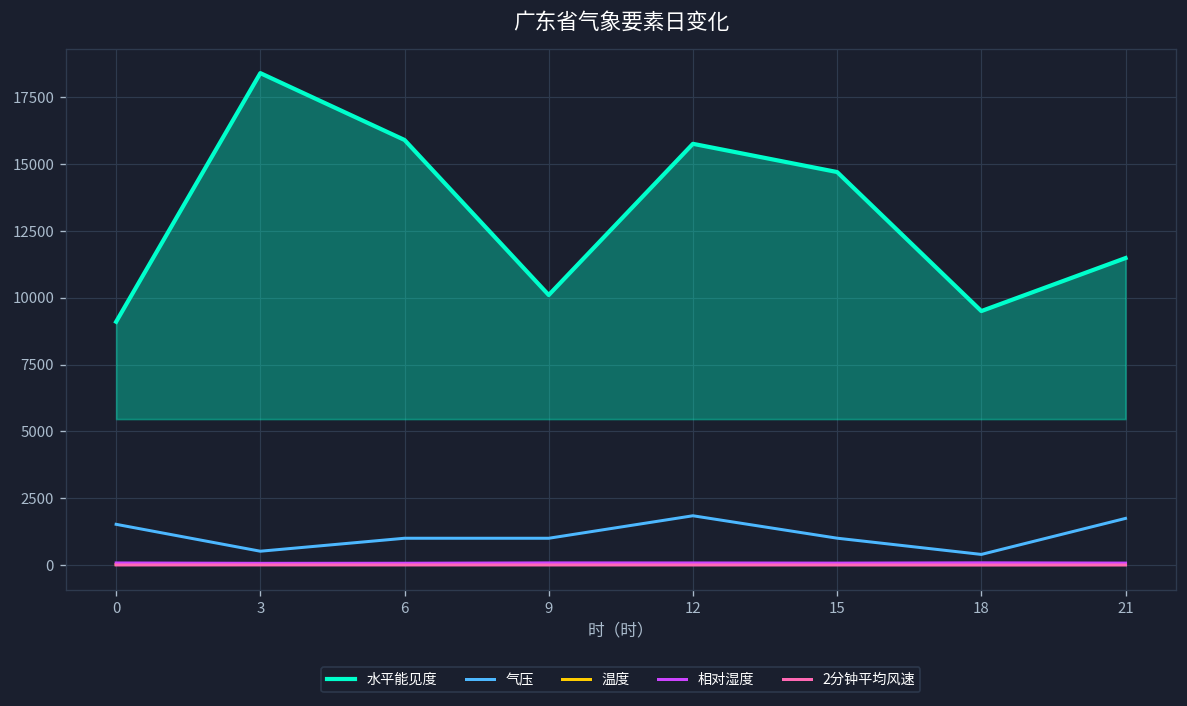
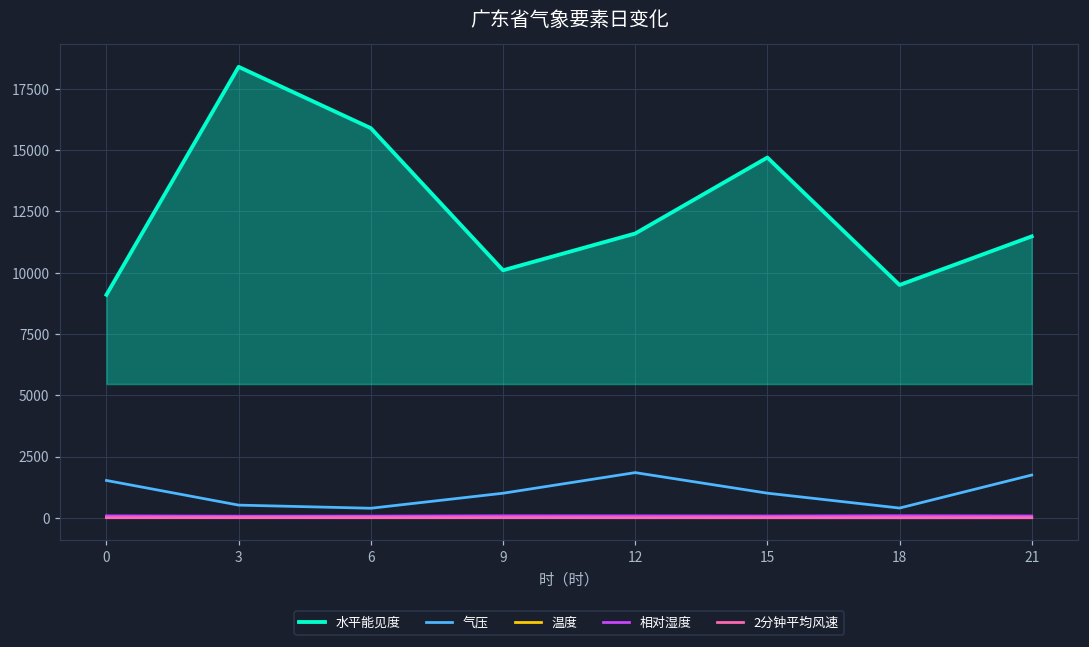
气压, 6: 1000 -> 400
水平能见度, 12: 15800 -> 11600
